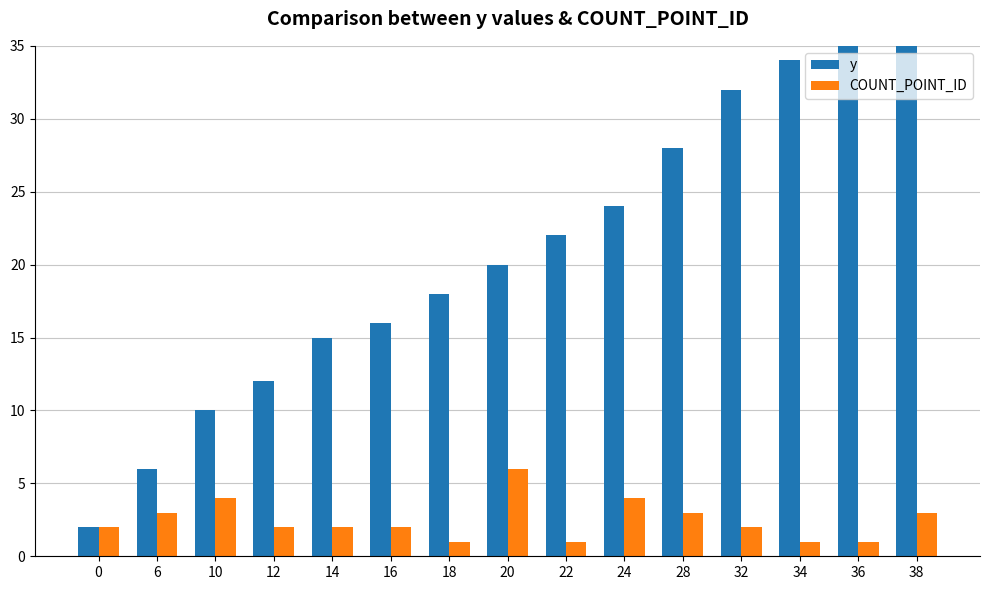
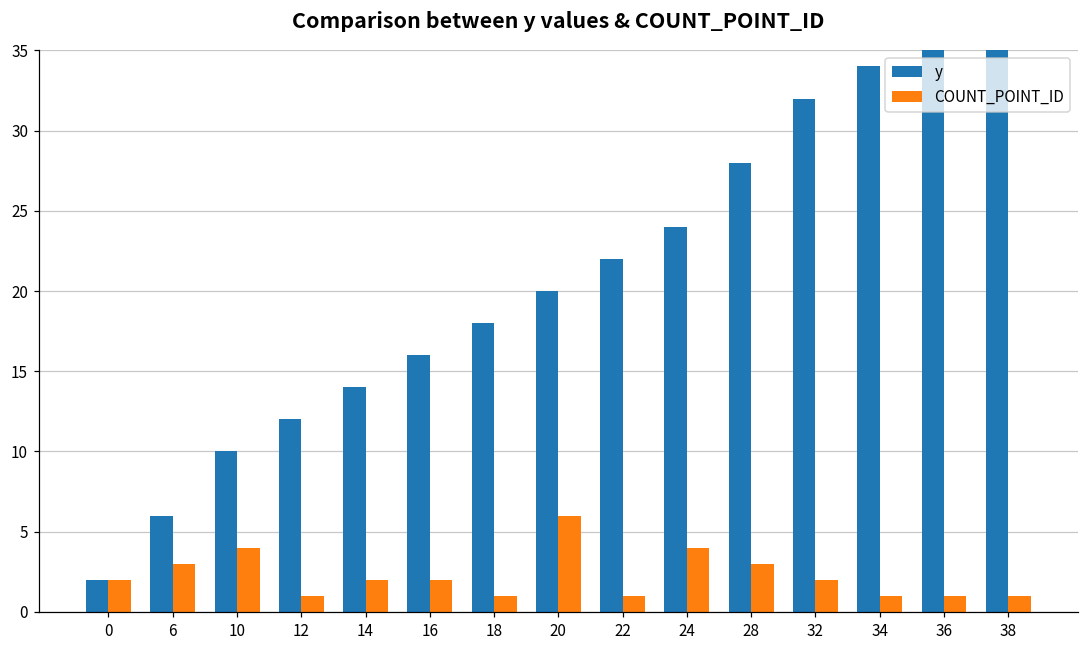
COUNT_POINT_ID, 12: 2 -> 1
y, 14: 15 -> 14
COUNT_POINT_ID, 38: 3 -> 1
